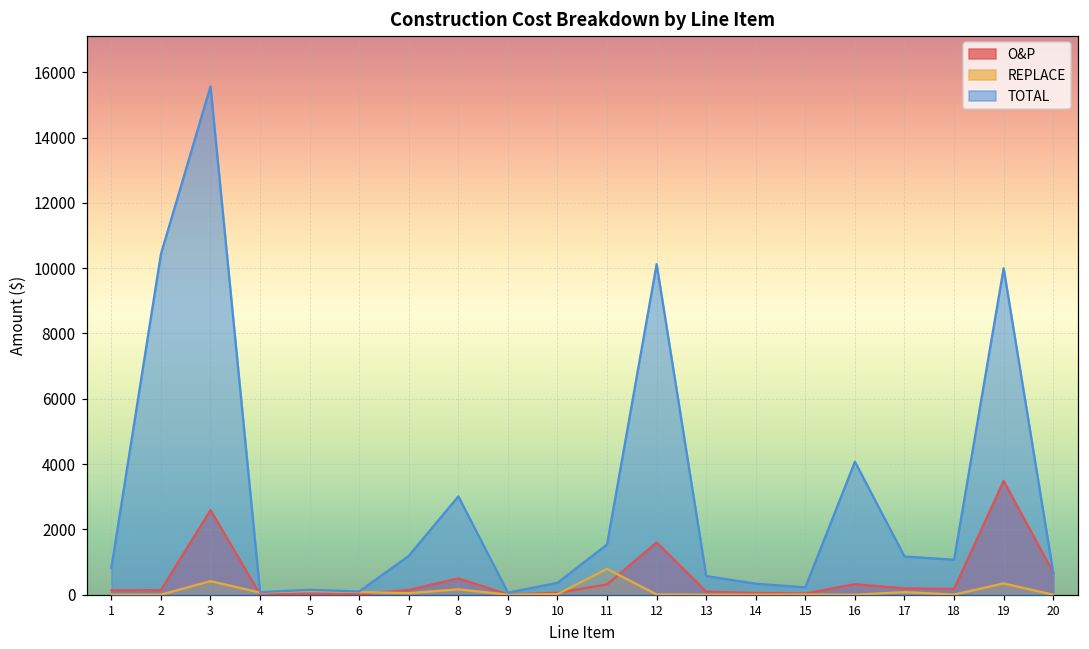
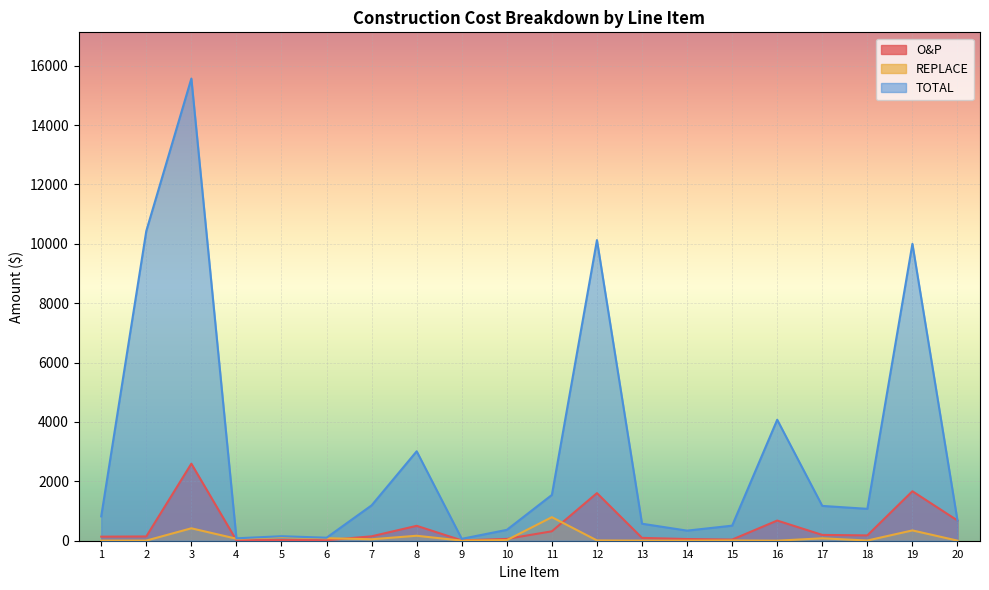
TOTAL, 15: 200 -> 500
O&P, 16: 300 -> 700
O&P, 19: 3500 -> 1700
